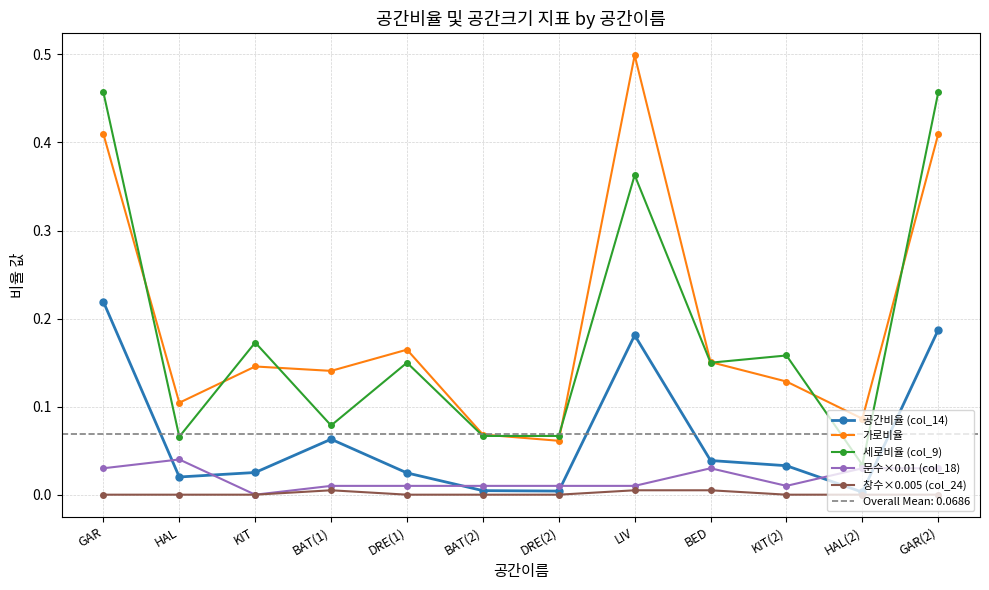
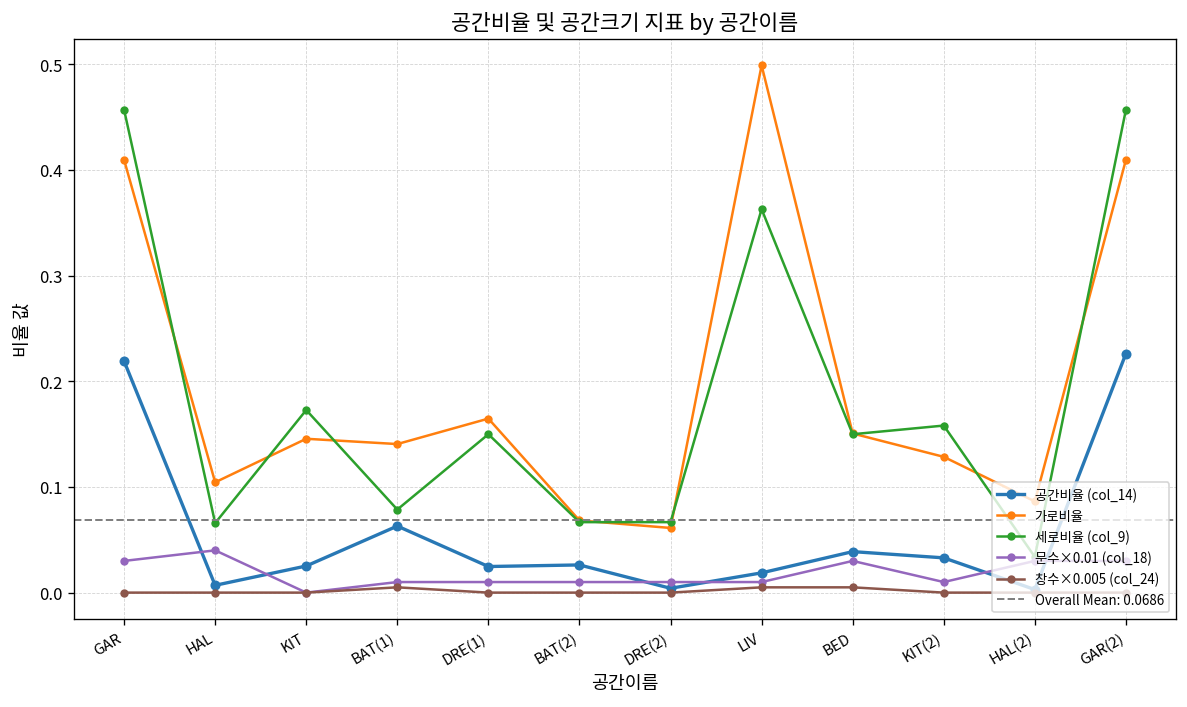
공간비율 (col_14), HAL: 0.02 -> 0.01
공간비율 (col_14), BAT(2): 0.00 -> 0.03
공간비율 (col_14), LIV: 0.18 -> 0.02
공간비율 (col_14), GAR(2): 0.19 -> 0.23
